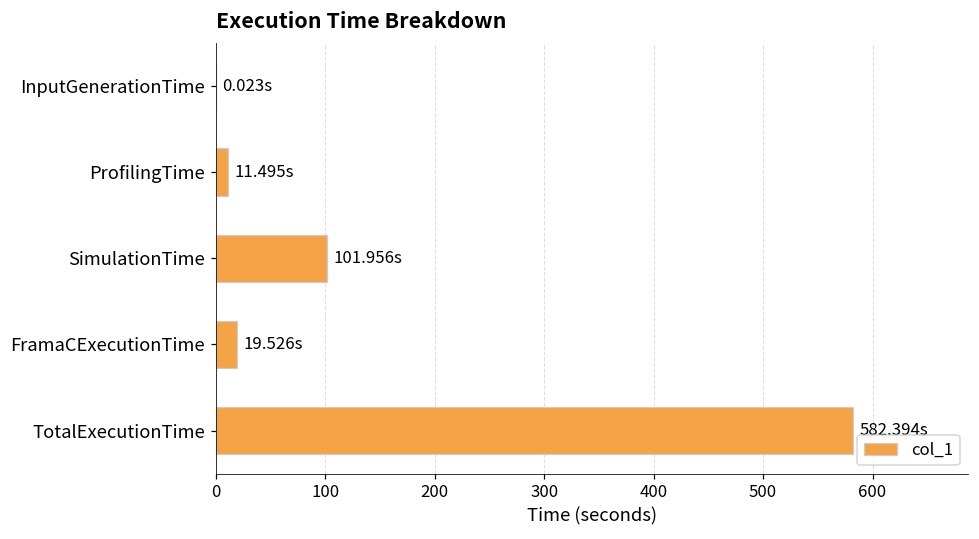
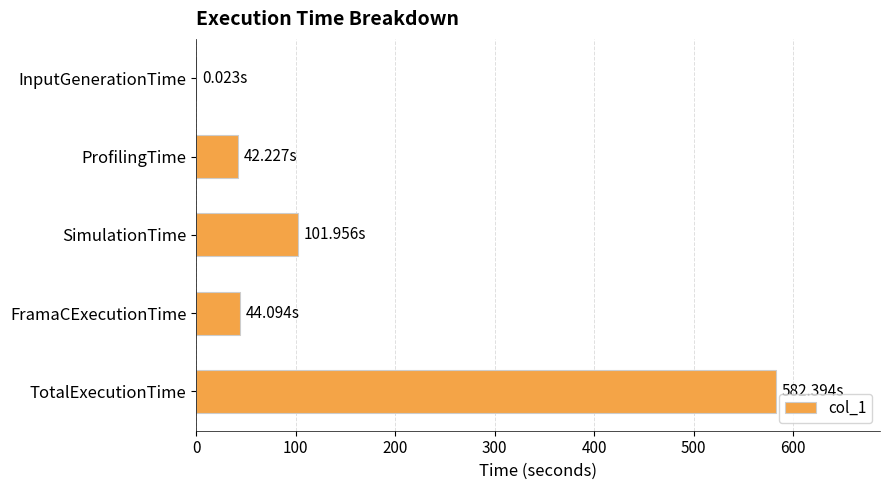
ProfilingTime: 11.495s -> 42.227s
FramaCExecutionTime: 19.526s -> 44.094s
